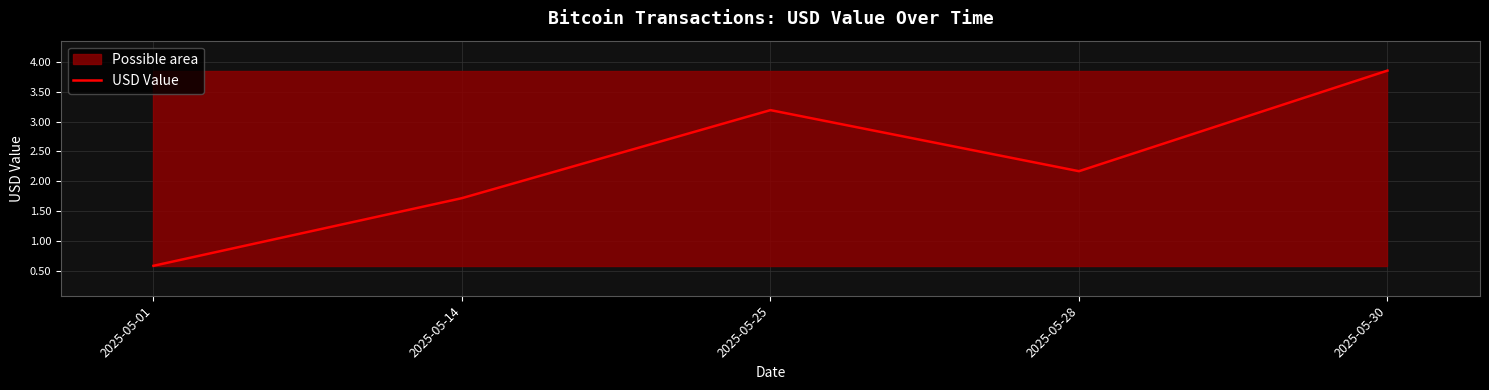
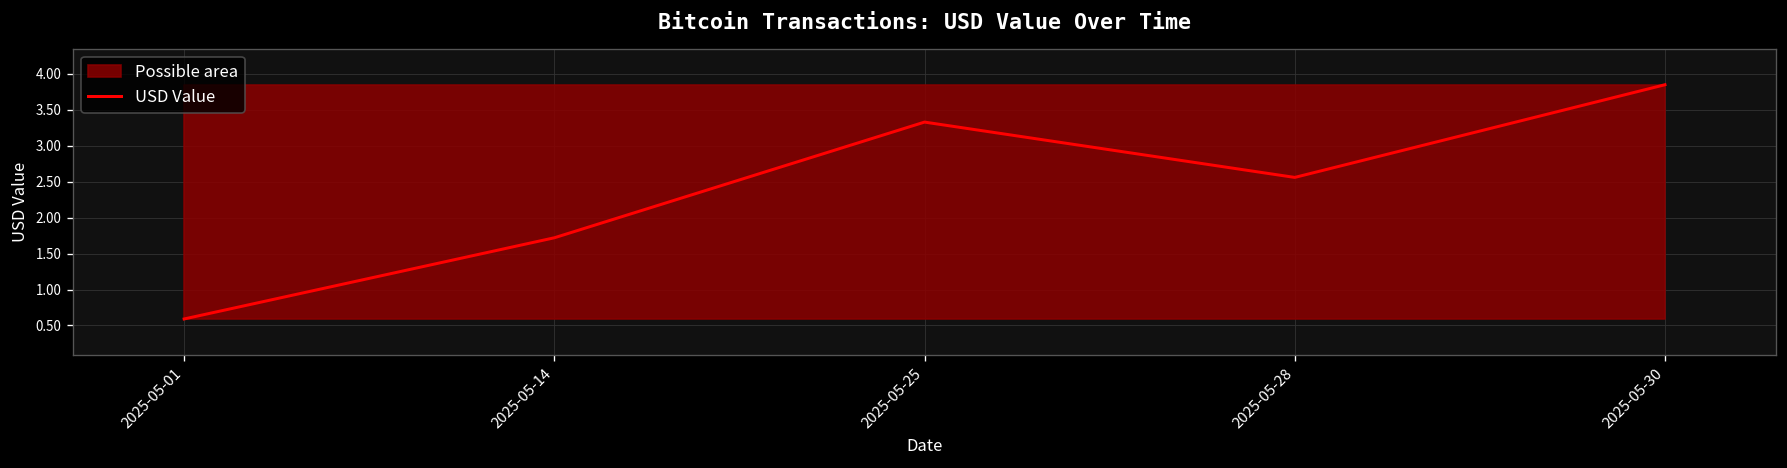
USD Value, 2025-05-25: 3.2 -> 3.3
USD Value, 2025-05-28: 2.2 -> 2.6
